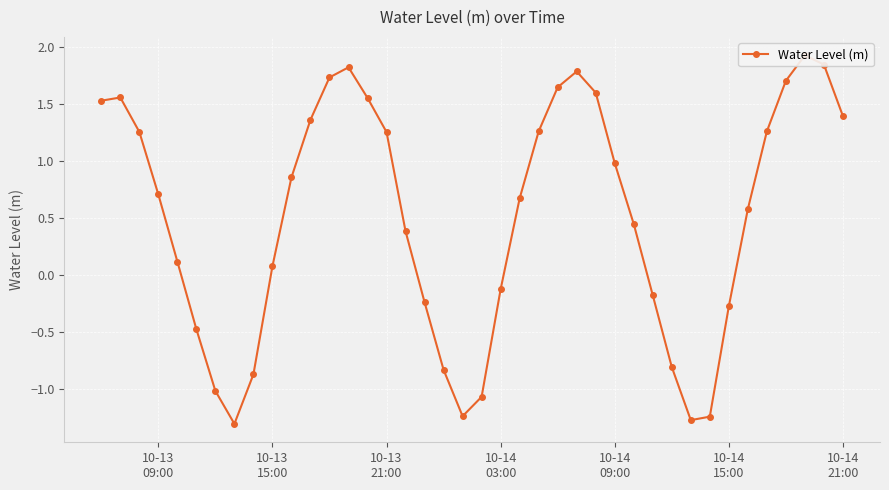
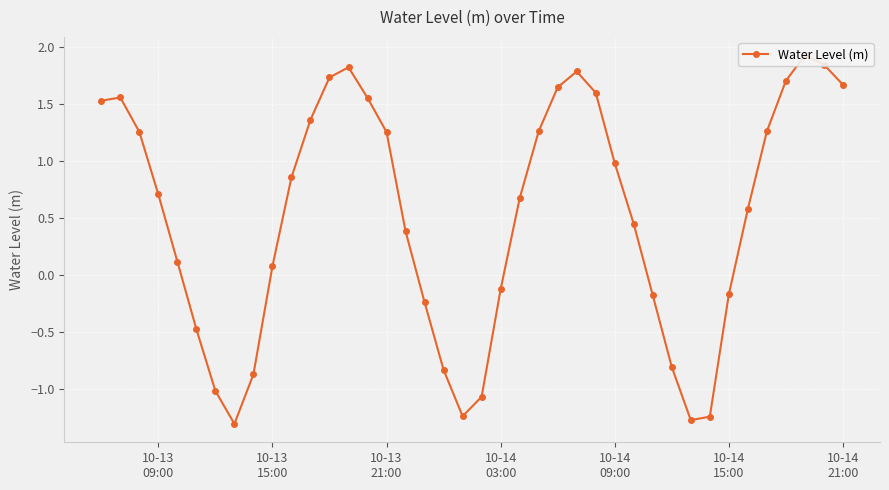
10-14 15:00: -0.27 -> -0.17
10-14 21:00: 1.39 -> 1.67
